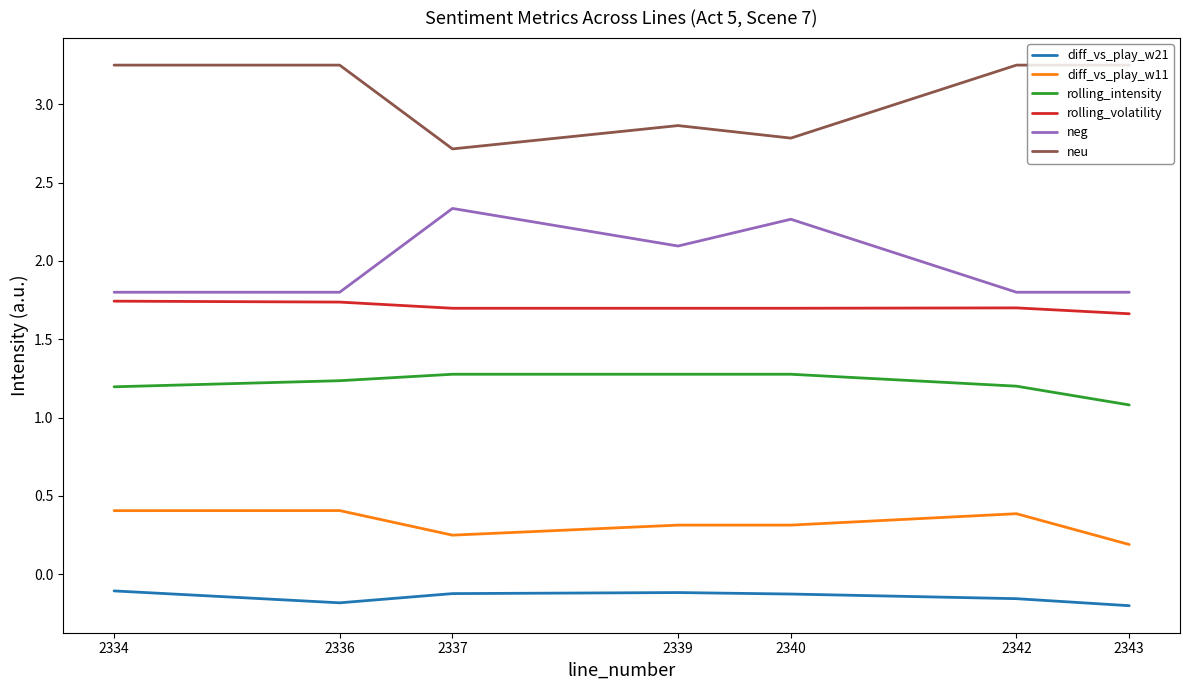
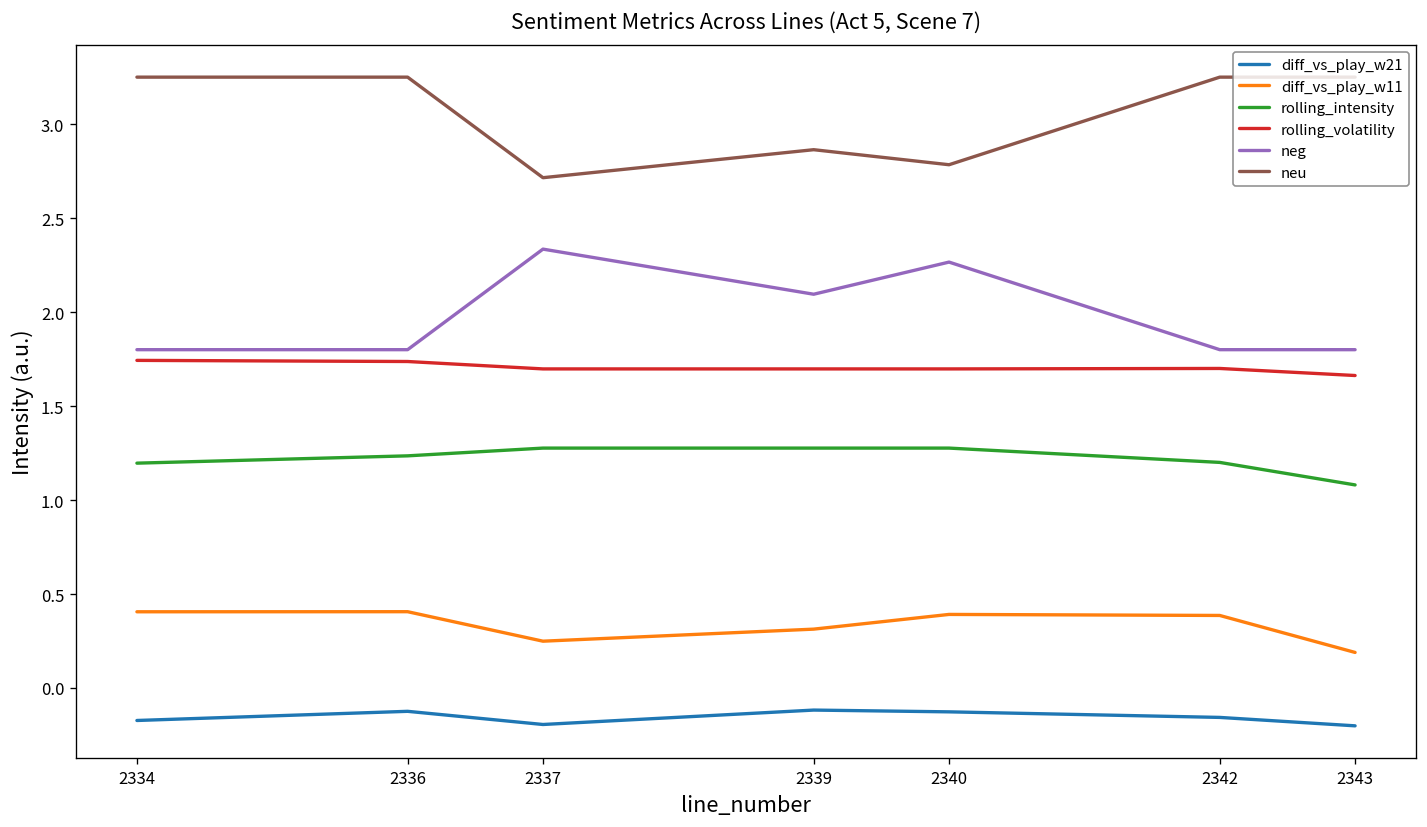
diff_vs_play_w21, 2334: -0.11 -> -0.17
diff_vs_play_w21, 2336: -0.18 -> -0.12
diff_vs_play_w21, 2337: -0.12 -> -0.19
diff_vs_play_w11, 2340: 0.31 -> 0.39
